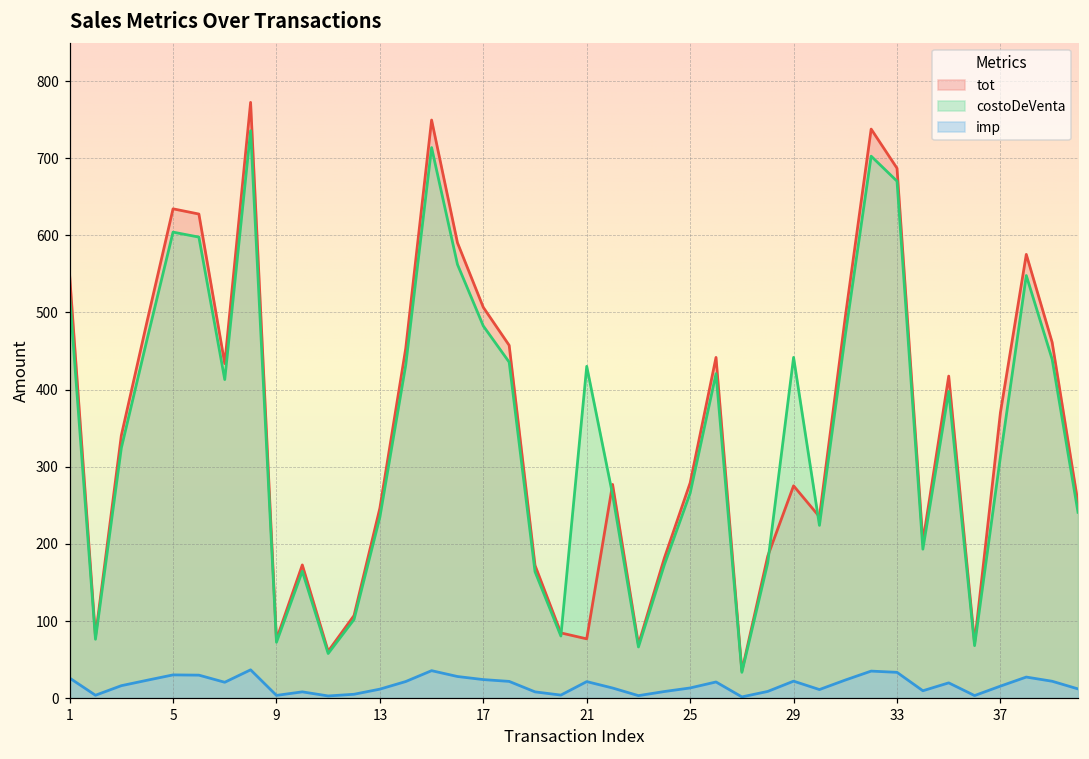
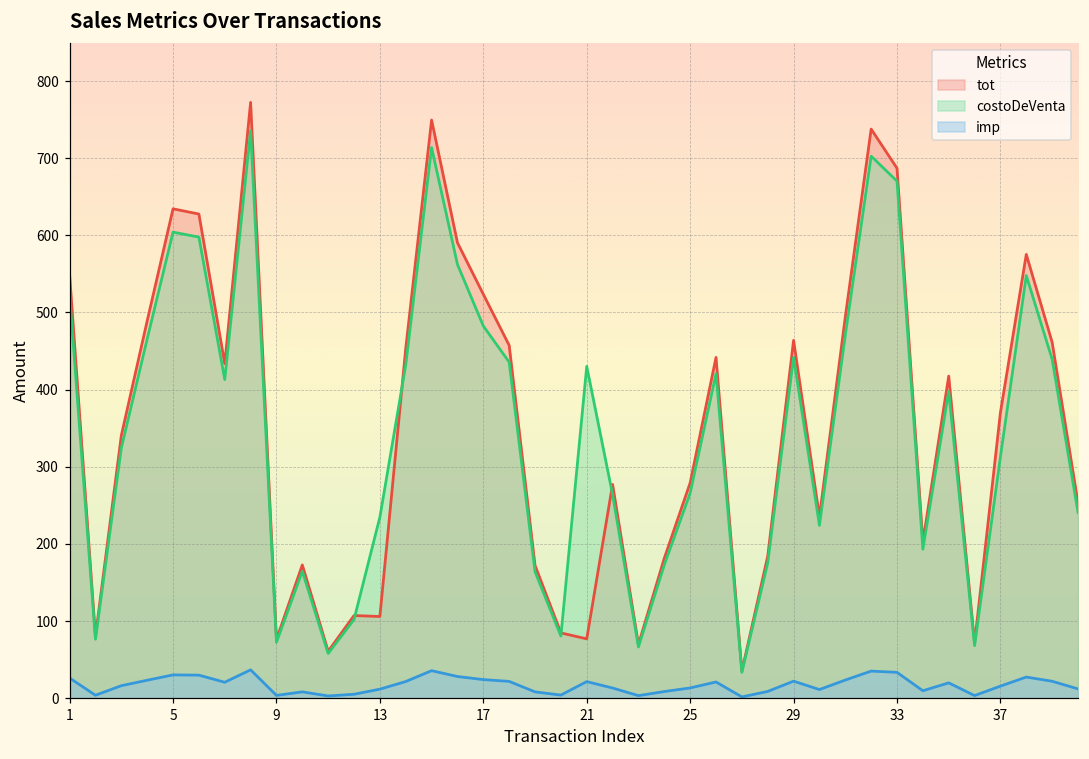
tot, 13: 250 -> 110
tot, 17: 510 -> 520
tot, 29: 280 -> 460
